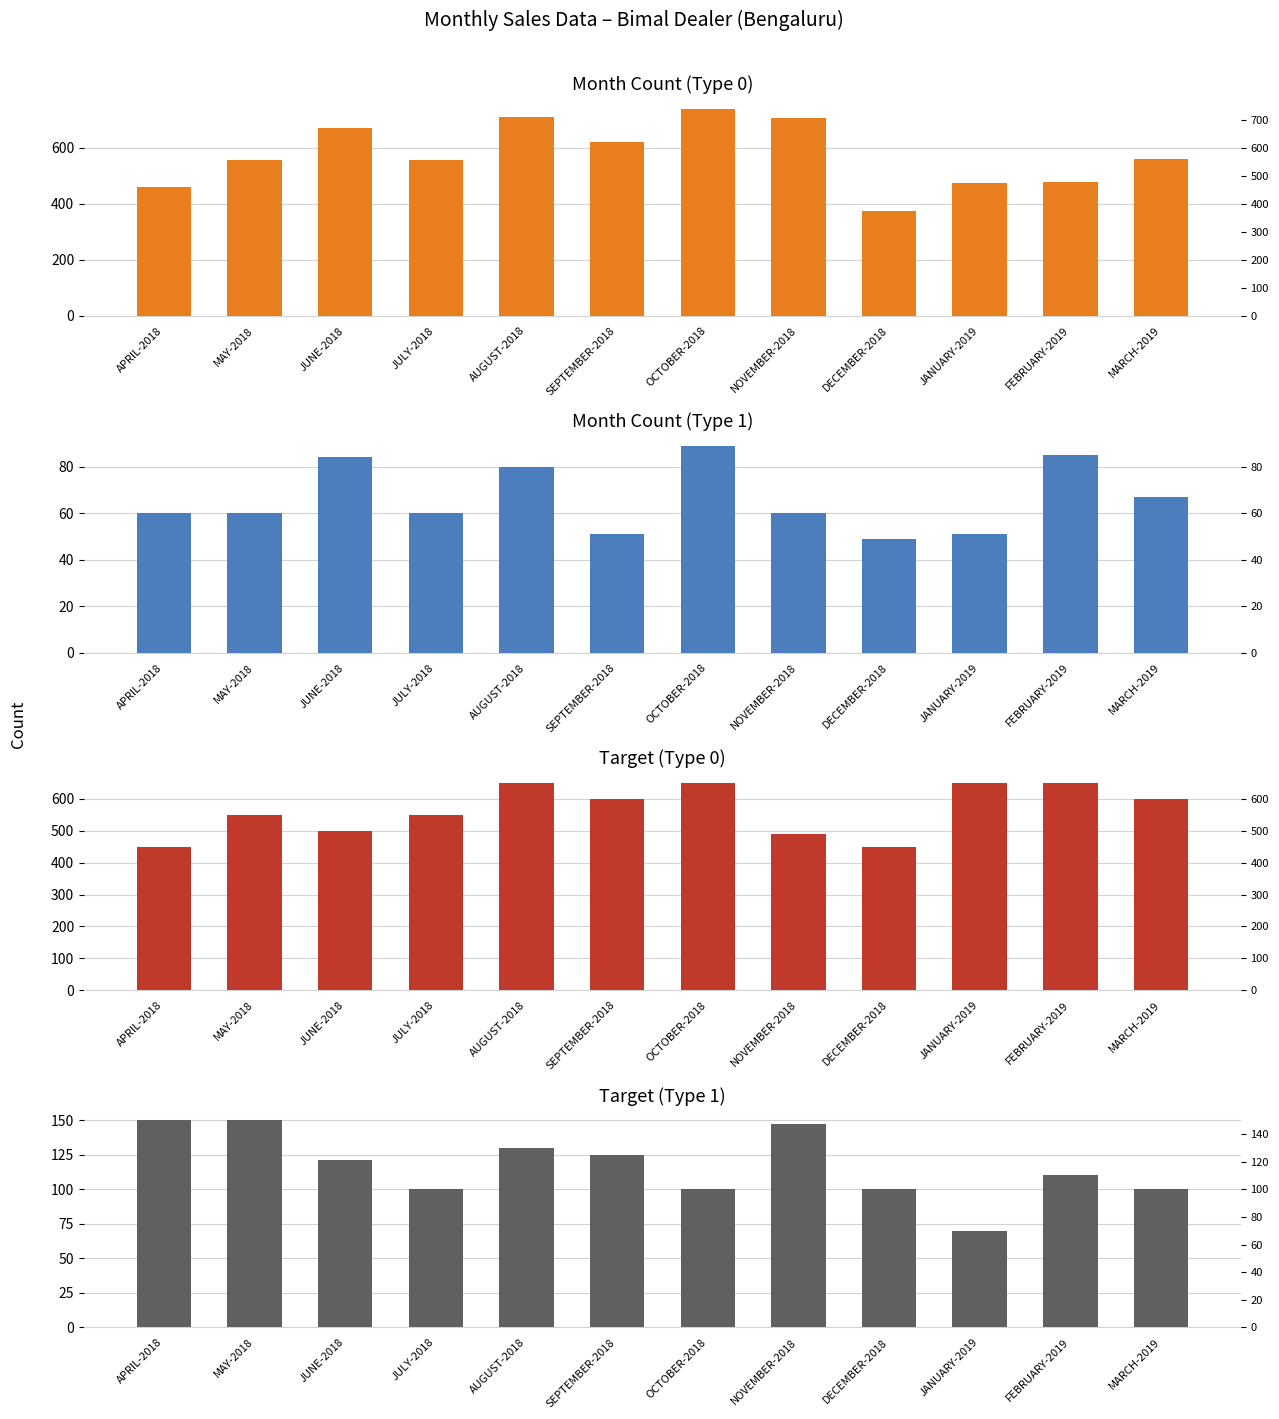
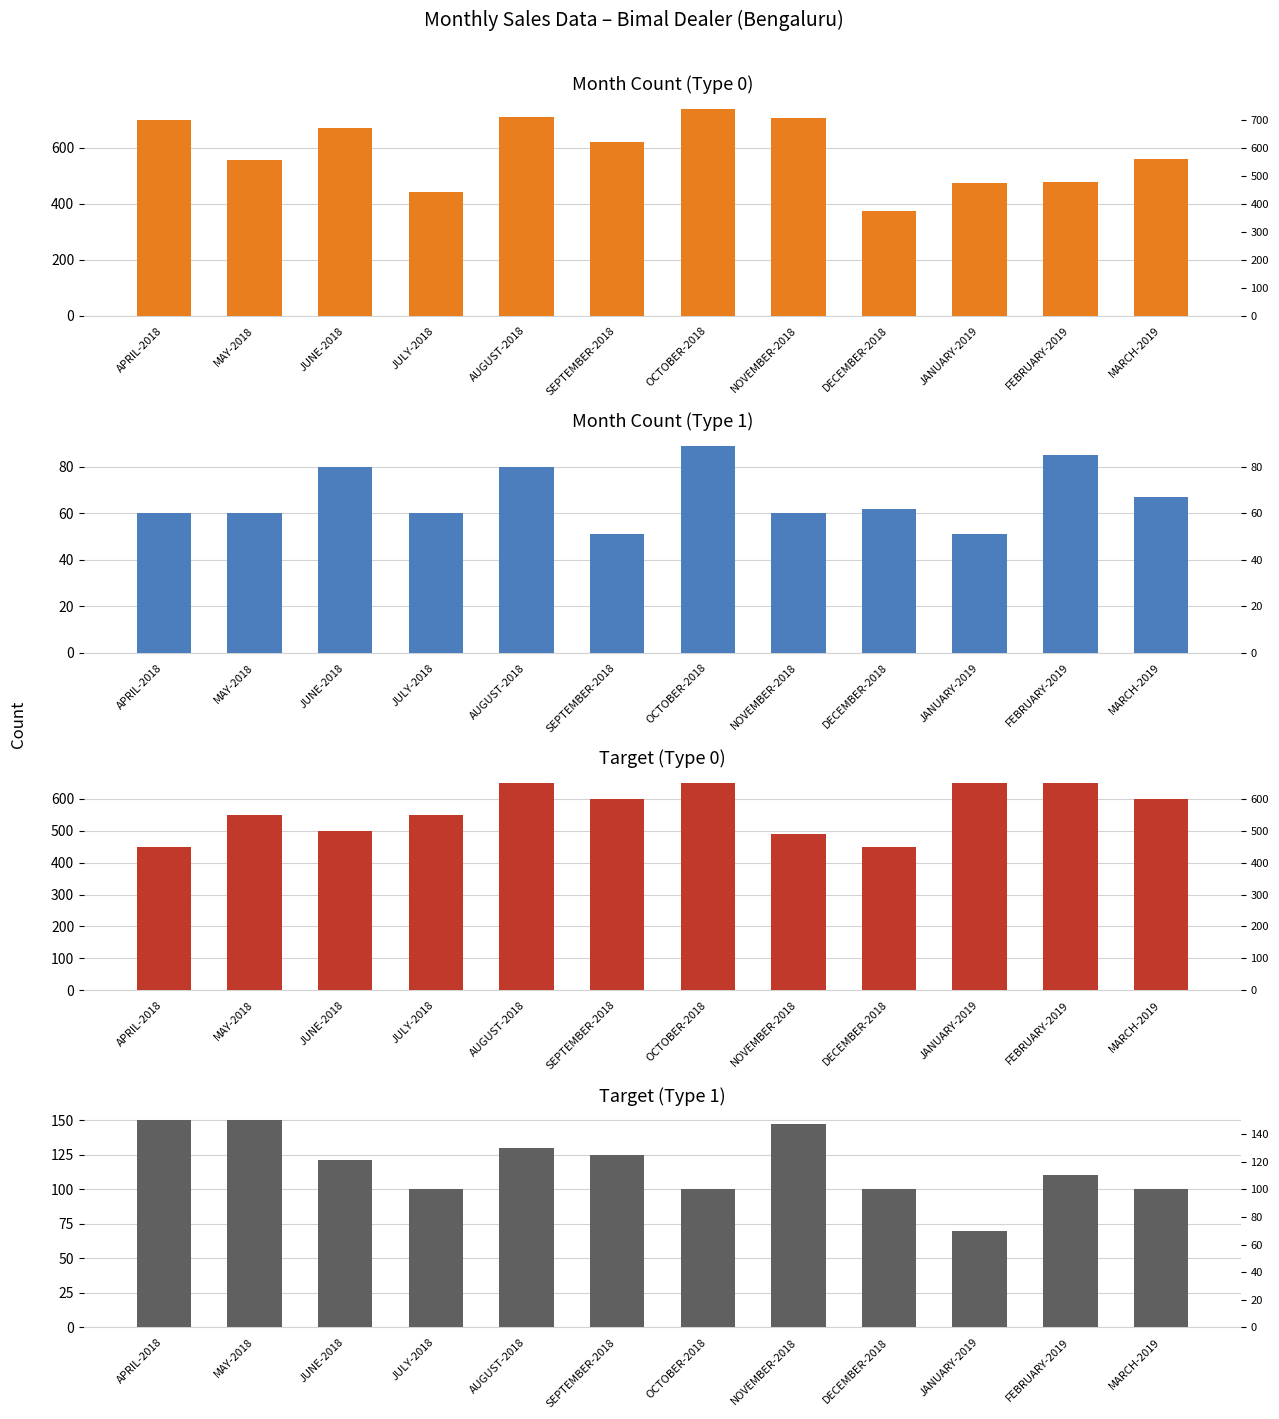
Month Count (Type 0), APRIL-2018: 460 -> 700
Month Count (Type 0), JULY-2018: 560 -> 440
Month Count (Type 1), JUNE-2018: 84 -> 80
Month Count (Type 1), DECEMBER-2018: 49 -> 62
